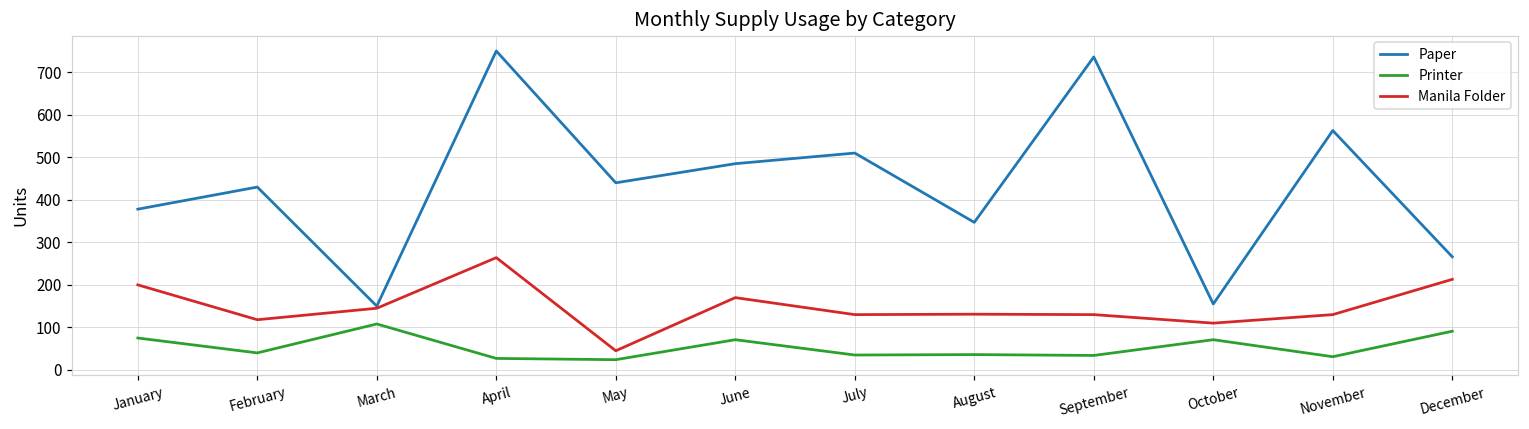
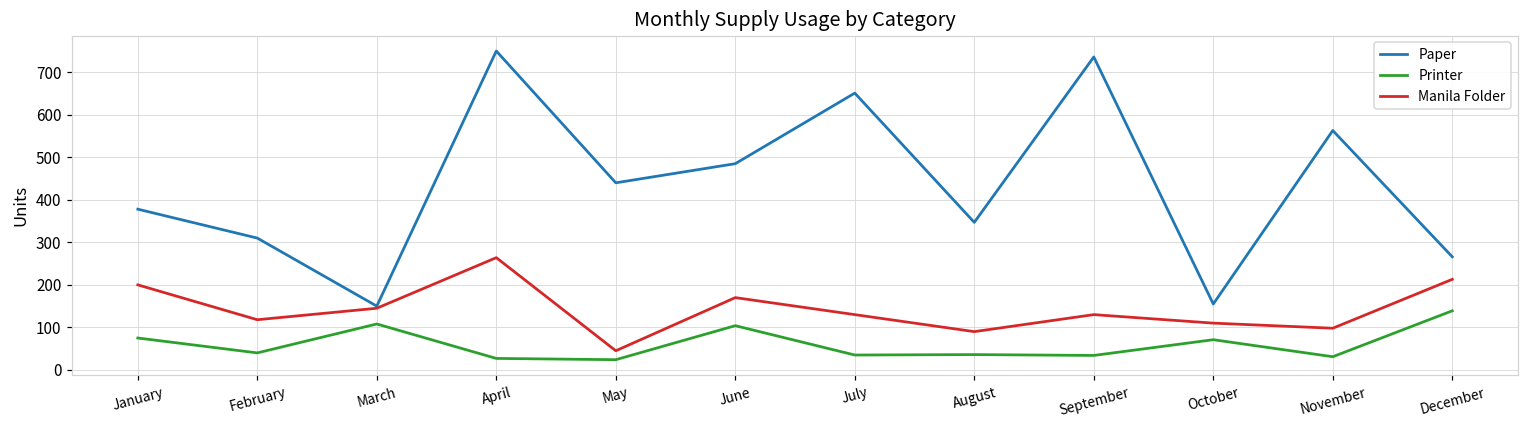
Paper, February: 430 -> 310
Printer, June: 70 -> 100
Paper, July: 510 -> 650
Manila Folder, August: 130 -> 90
Manila Folder, November: 130 -> 100
Printer, December: 90 -> 140
